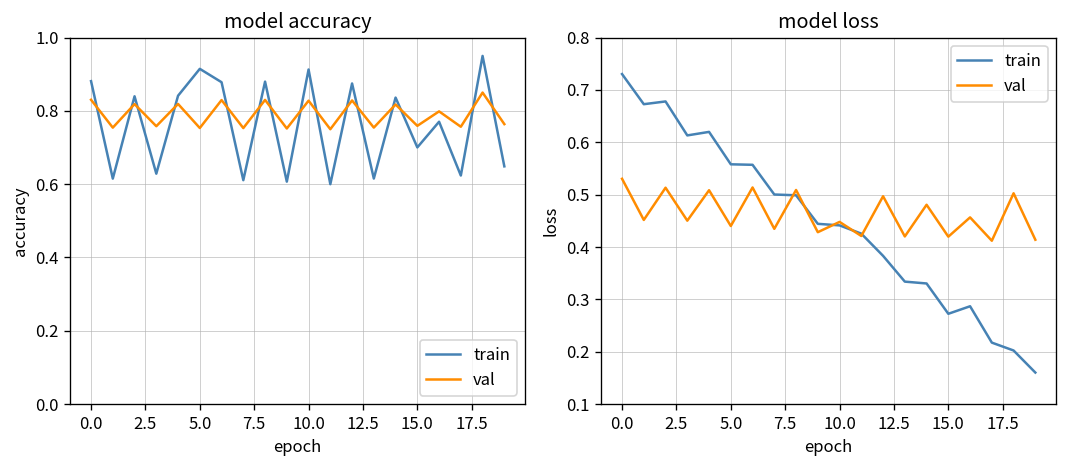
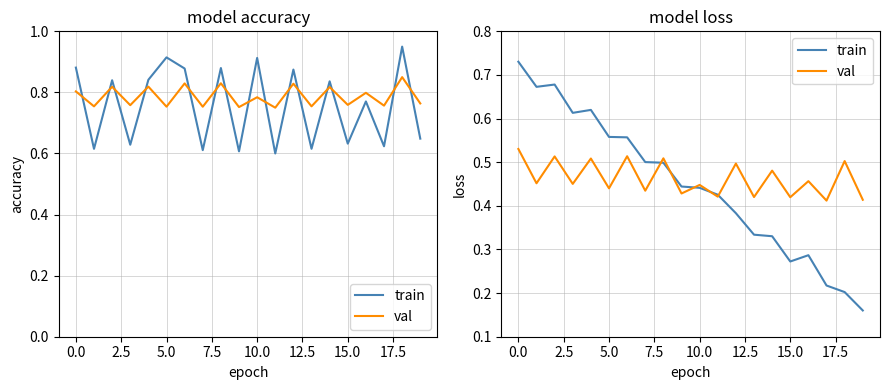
model accuracy, val, 0.0: 0.83 -> 0.80
model accuracy, val, 10.0: 0.83 -> 0.78
model accuracy, train, 15.0: 0.70 -> 0.63
